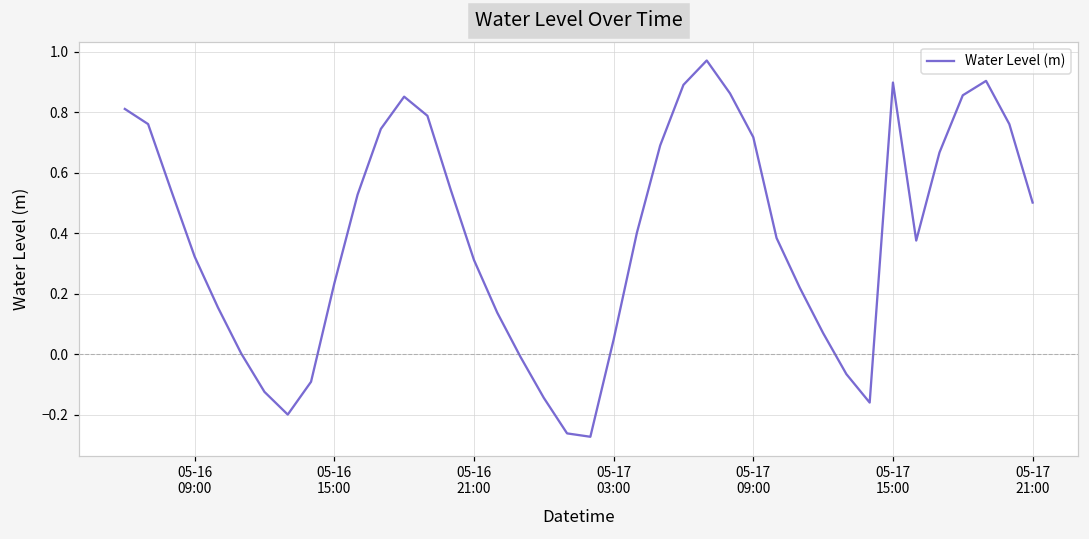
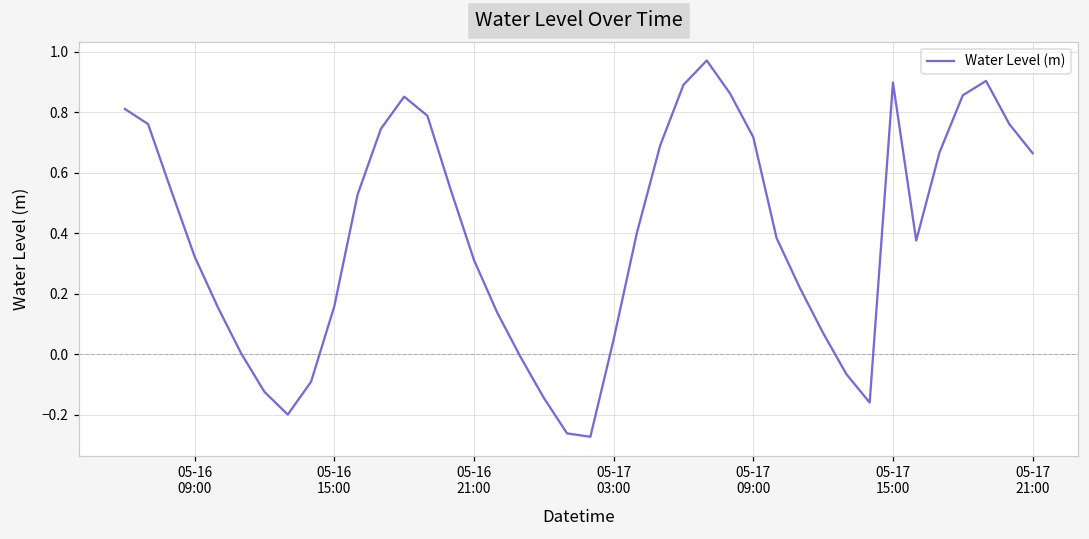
05-16 15:00: 0.23 -> 0.16
05-17 21:00: 0.50 -> 0.67
